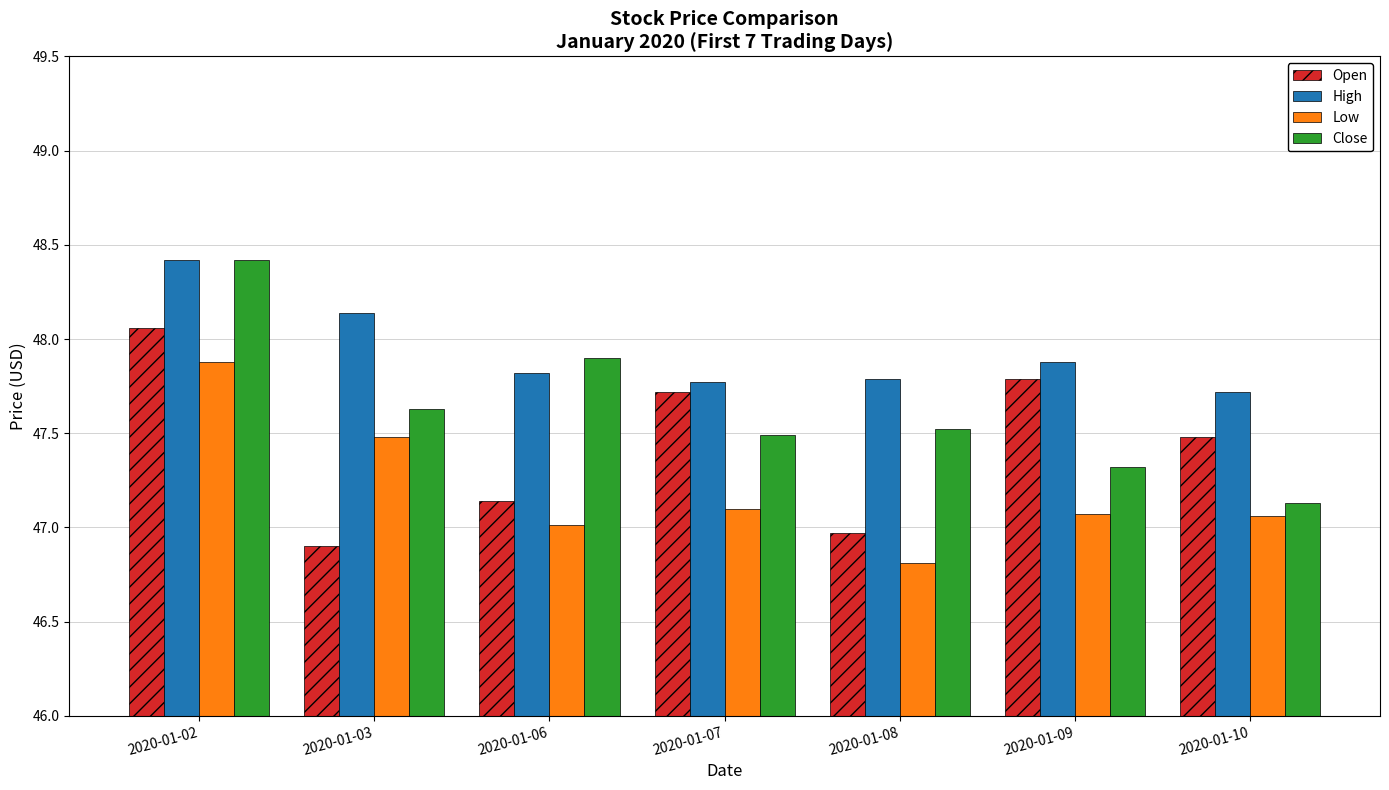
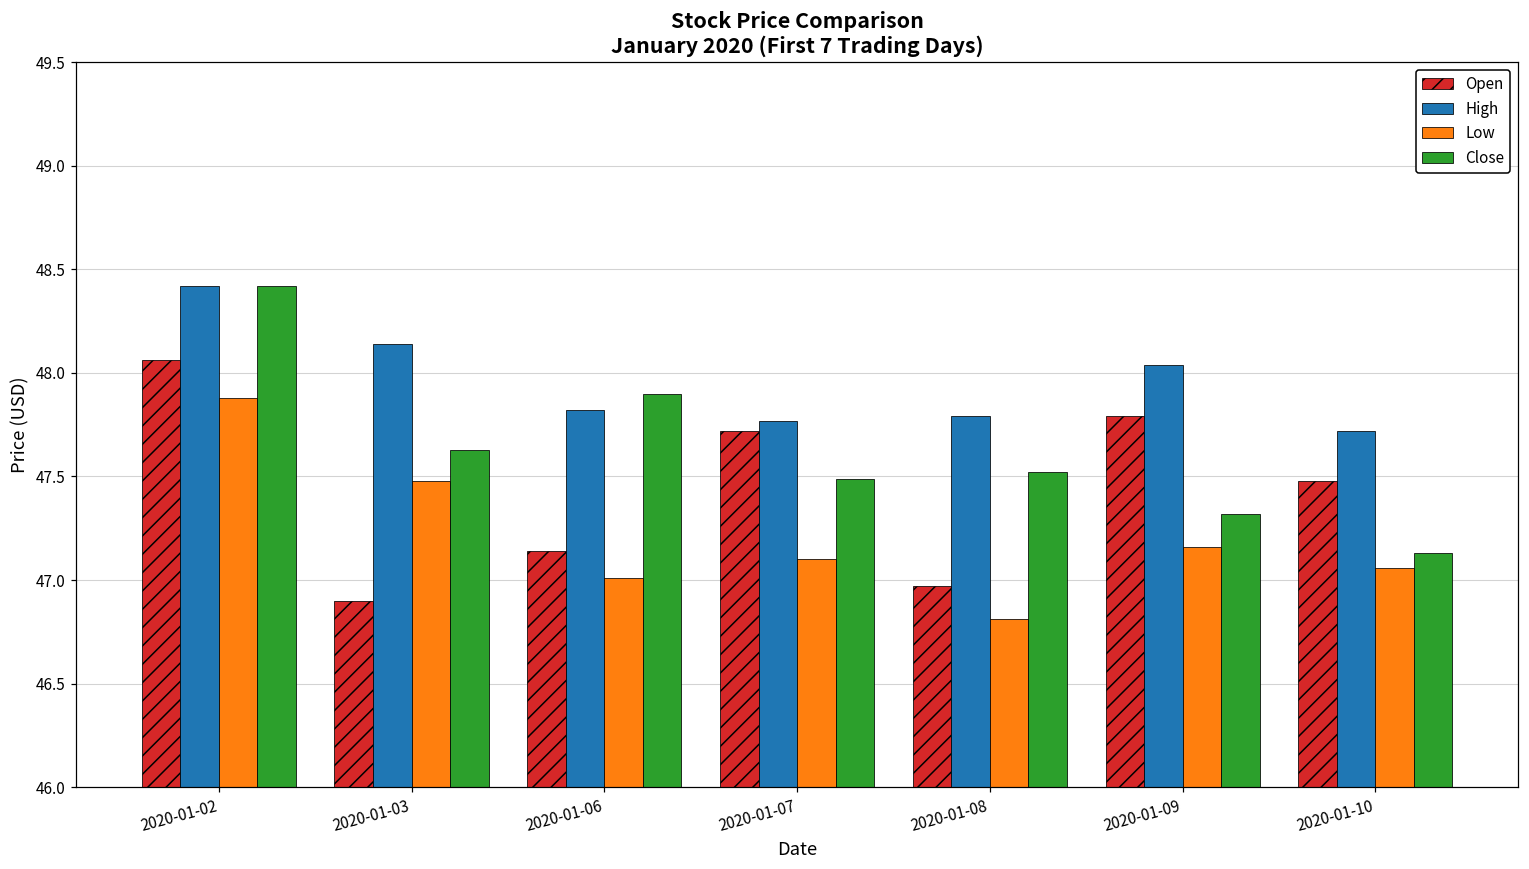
High, 2020-01-09: 47.88 -> 48.04
Low, 2020-01-09: 47.07 -> 47.16
